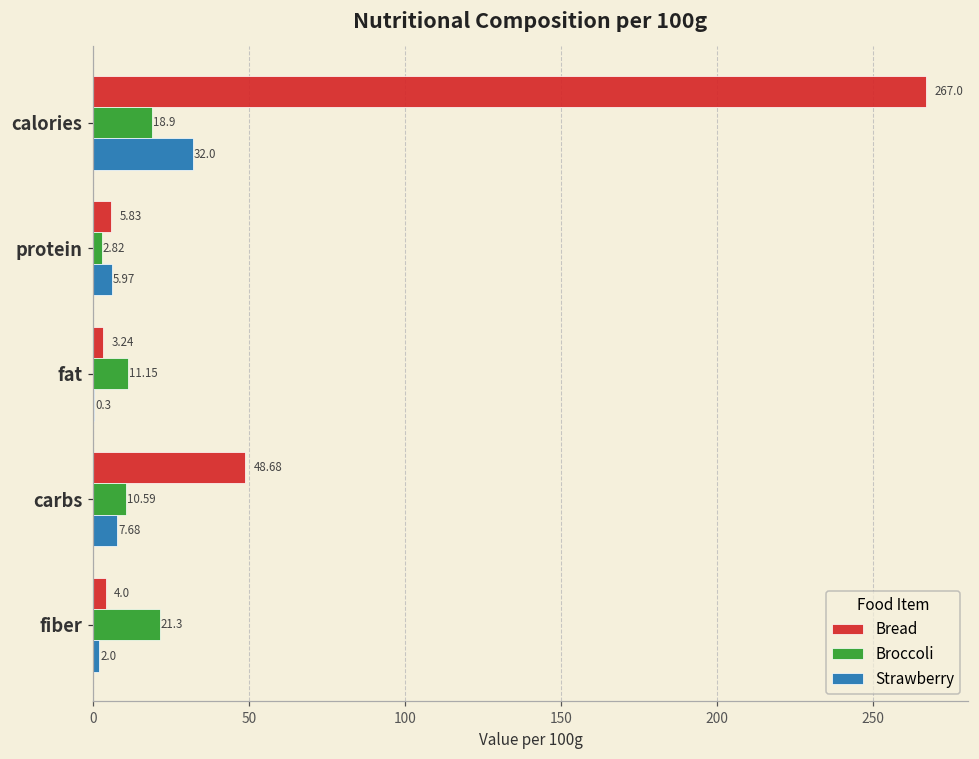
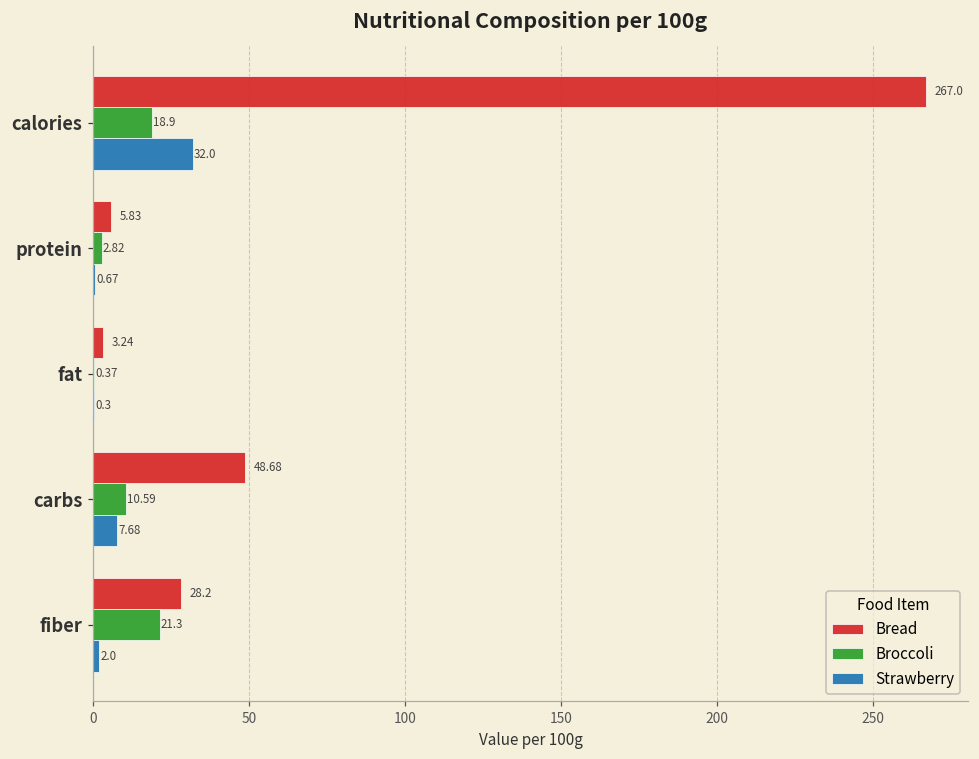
Strawberry, protein: 5.97 -> 0.67
Broccoli, fat: 11.15 -> 0.37
Bread, fiber: 4.0 -> 28.2
